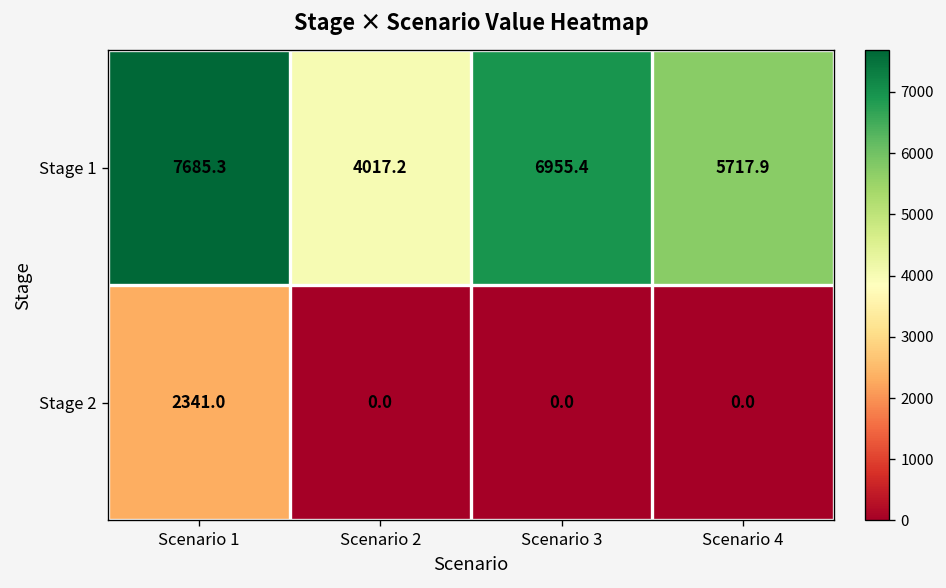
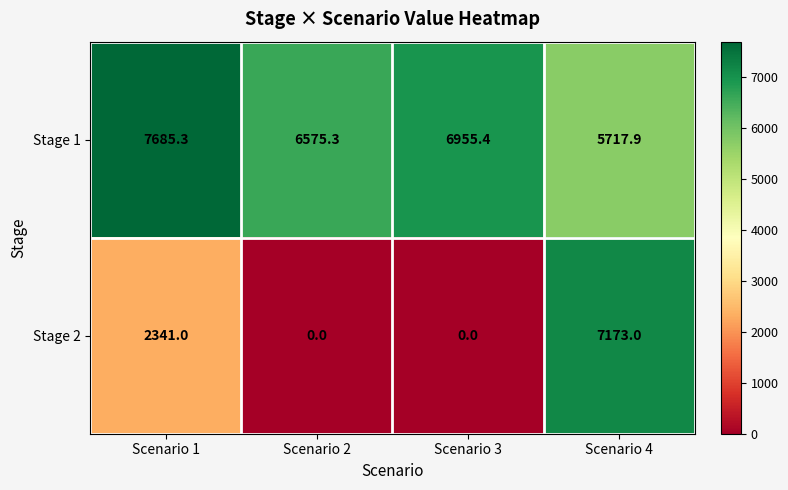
Stage 1, Scenario 2: 4017.2 -> 6575.3
Stage 2, Scenario 4: 0.0 -> 7173.0
